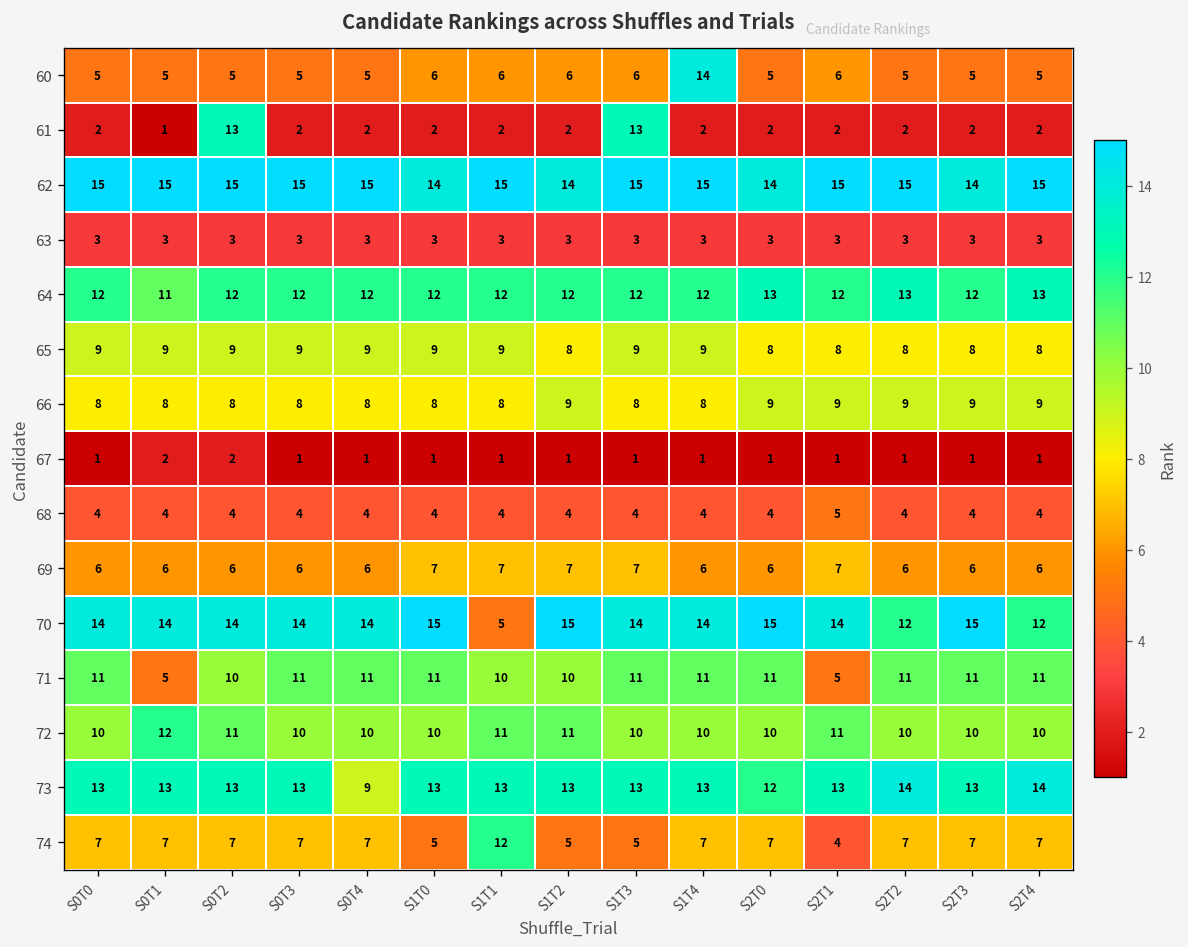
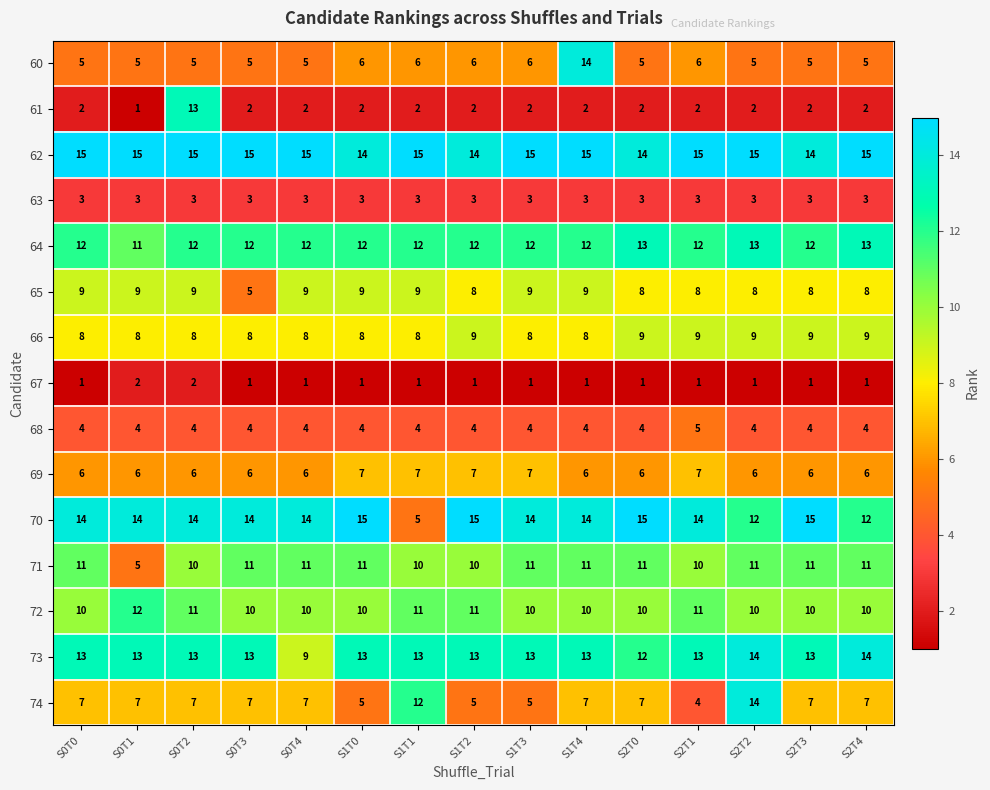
61, S1T3: 13 -> 2
65, S0T3: 9 -> 5
71, S2T1: 5 -> 10
74, S2T2: 7 -> 14
